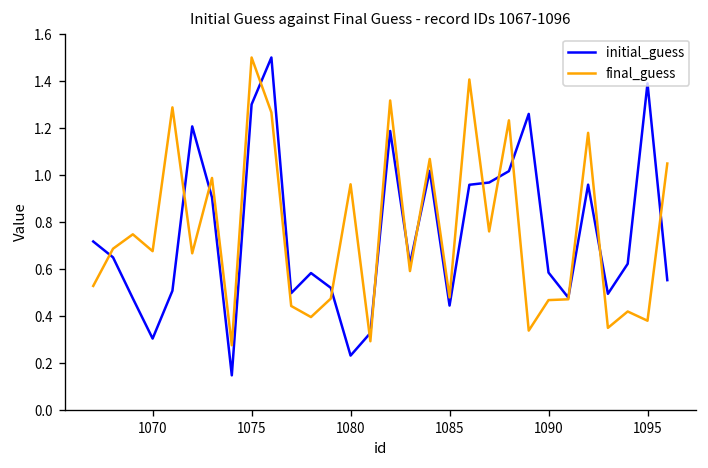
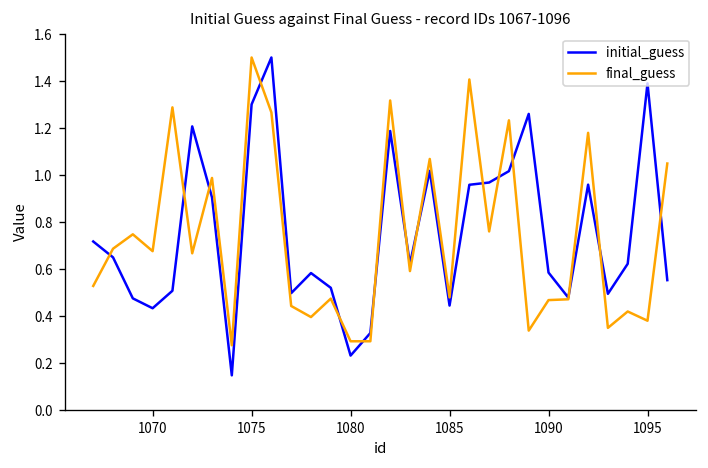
initial_guess, 1070: 0.30 -> 0.43
final_guess, 1080: 0.96 -> 0.29
